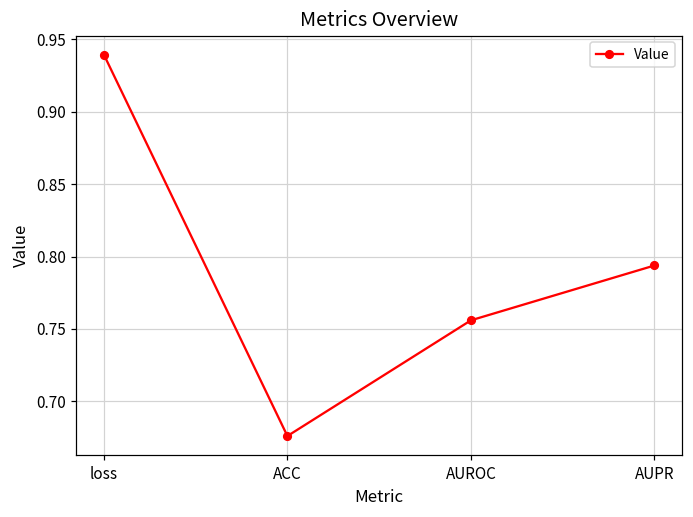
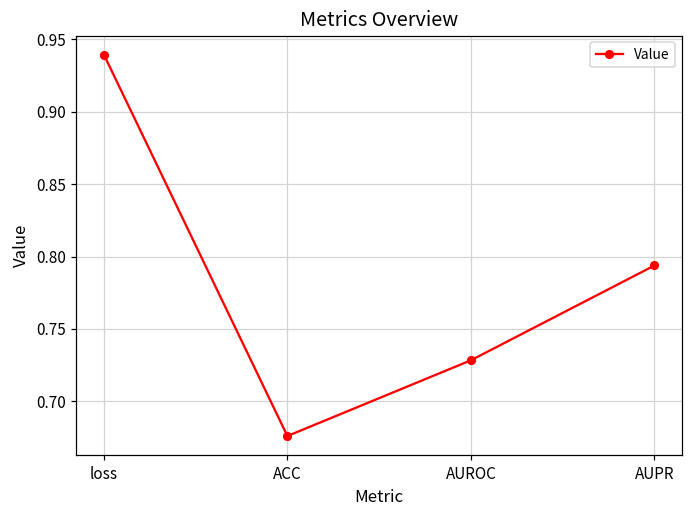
AUROC: 0.756 -> 0.728
